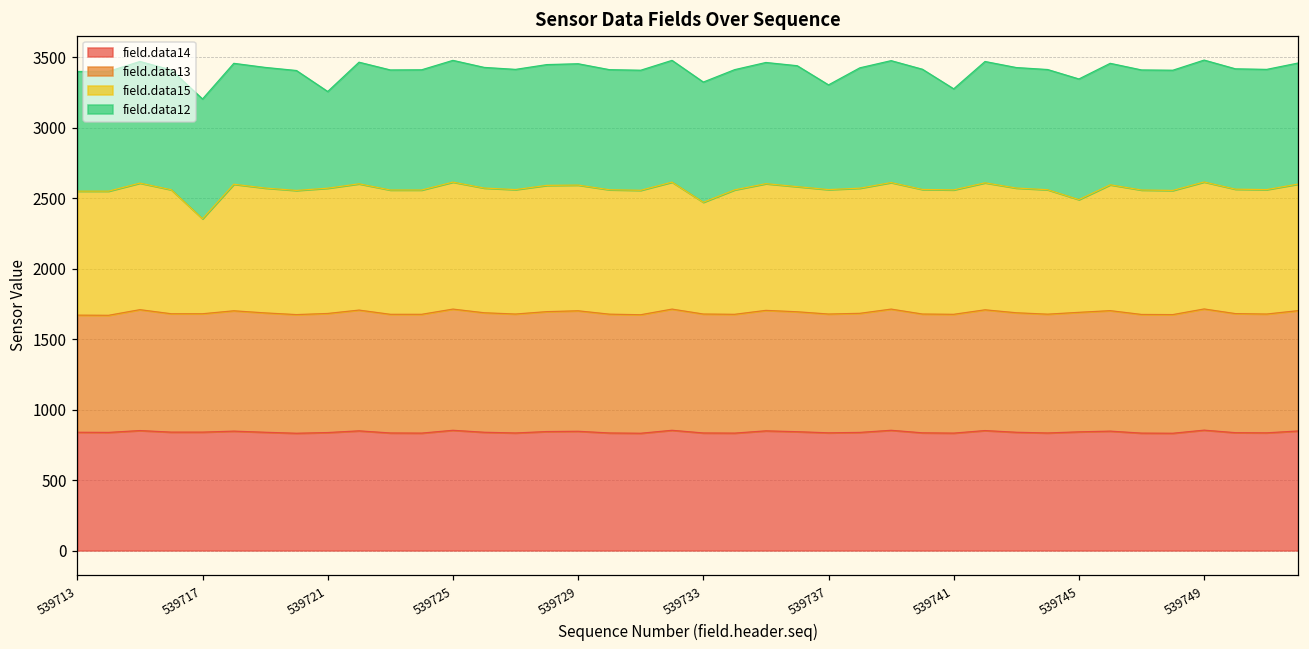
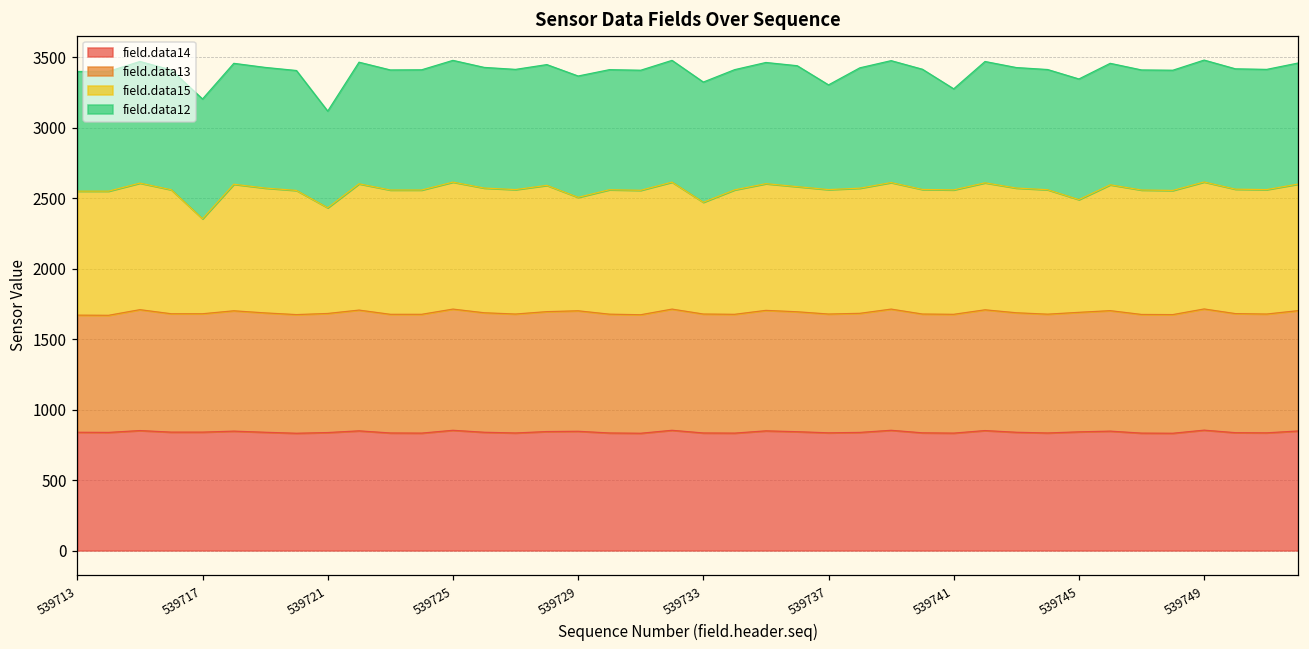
field.data15, 539721: 890 -> 750
field.data15, 539729: 890 -> 810
